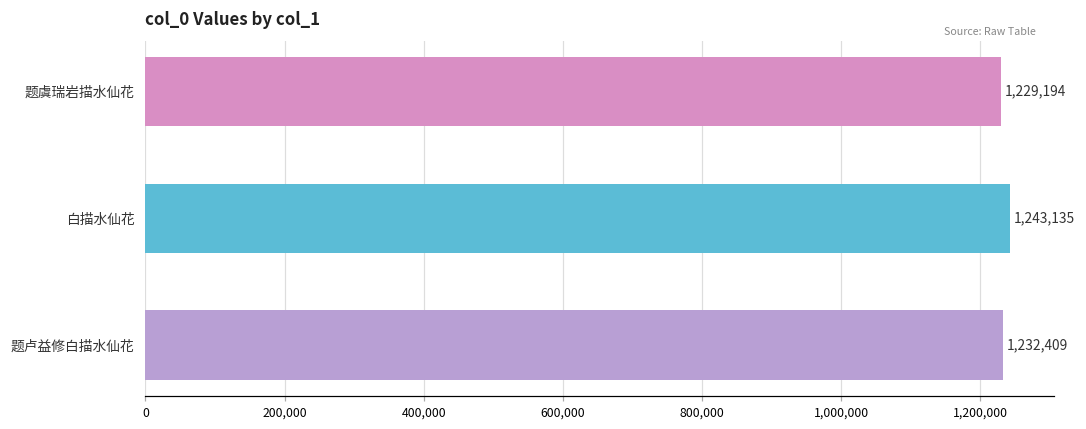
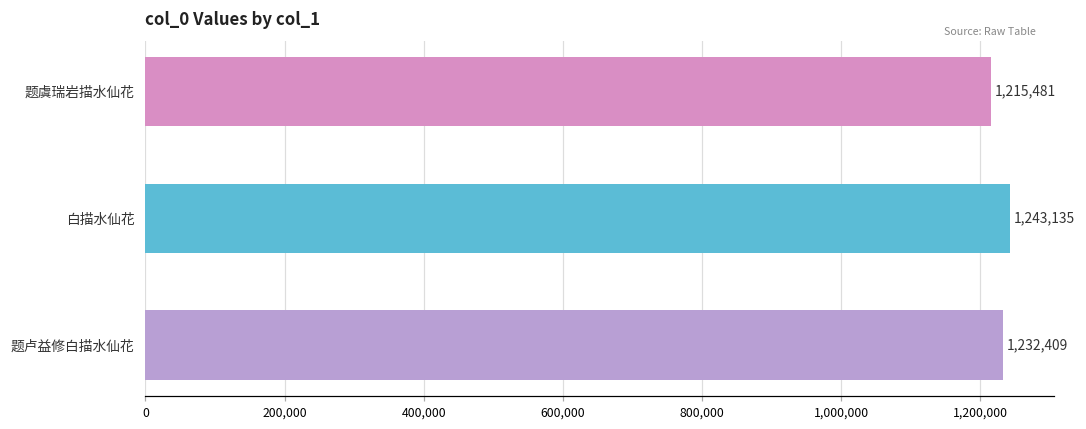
题虞瑞岩描水仙花: 1,229,194 -> 1,215,481
